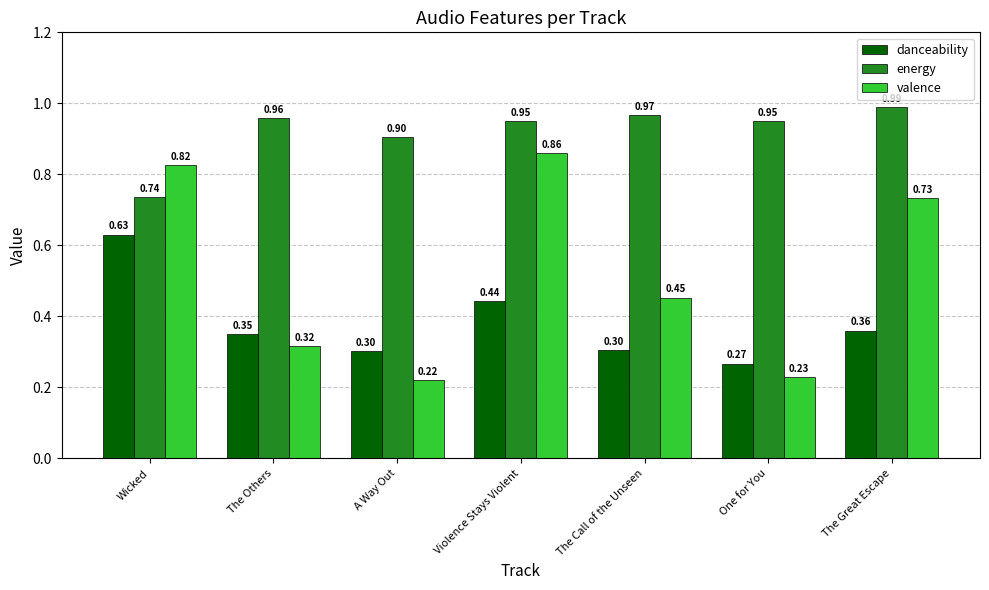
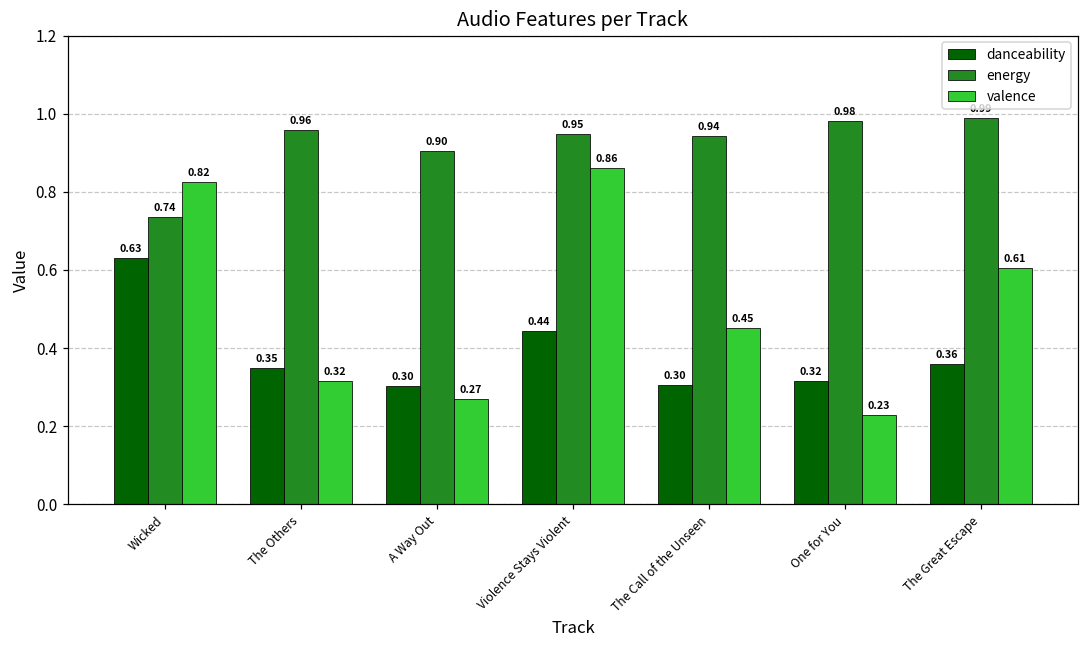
valence, A Way Out: 0.22 -> 0.27
energy, The Call of the Unseen: 0.97 -> 0.94
danceability, One for You: 0.27 -> 0.32
energy, One for You: 0.95 -> 0.98
valence, The Great Escape: 0.73 -> 0.61
